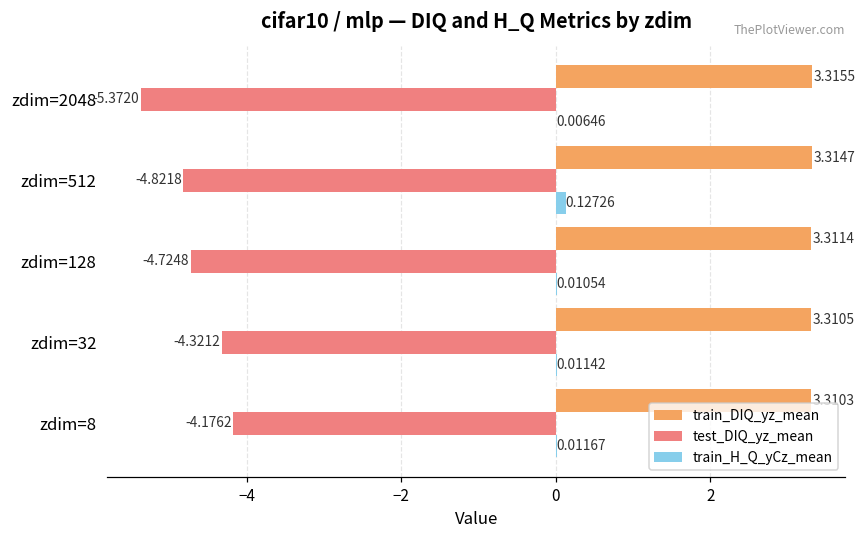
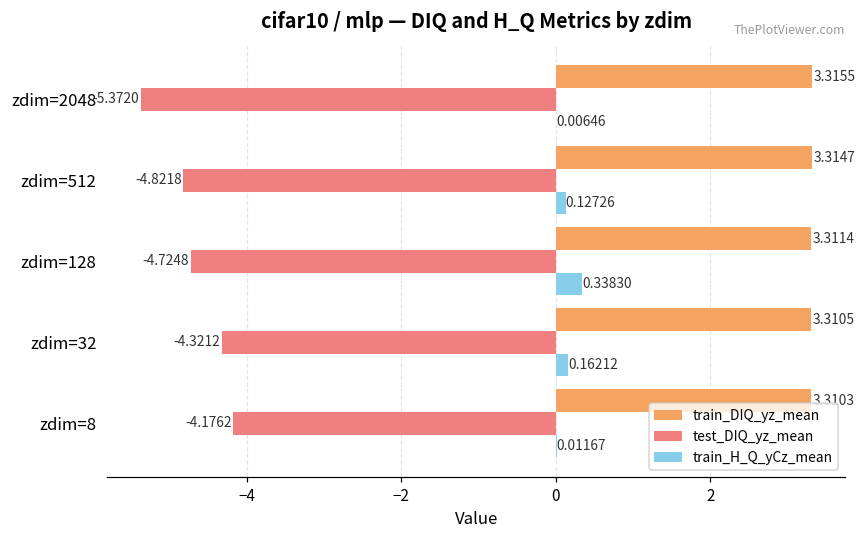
train_H_Q_yCz_mean, zdim=128: 0.01054 -> 0.33830
train_H_Q_yCz_mean, zdim=32: 0.01142 -> 0.16212
